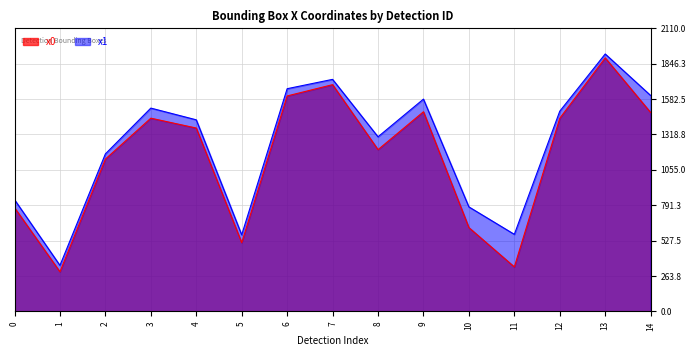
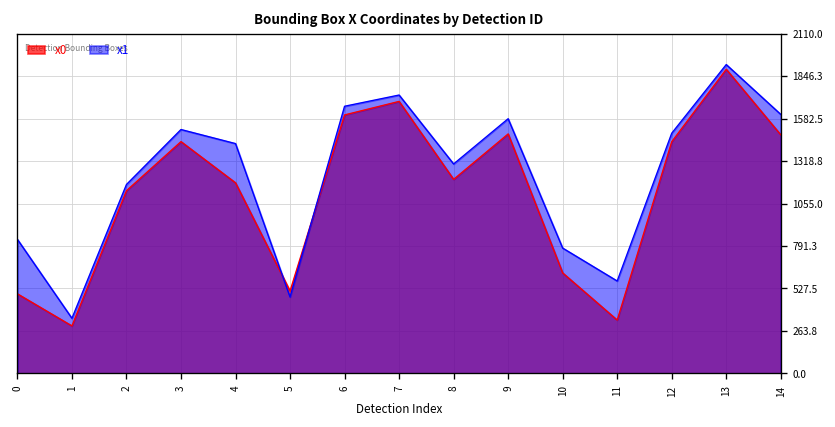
x0, 0: 770 -> 490
x0, 4: 1370 -> 1180
x1, 5: 570 -> 470
